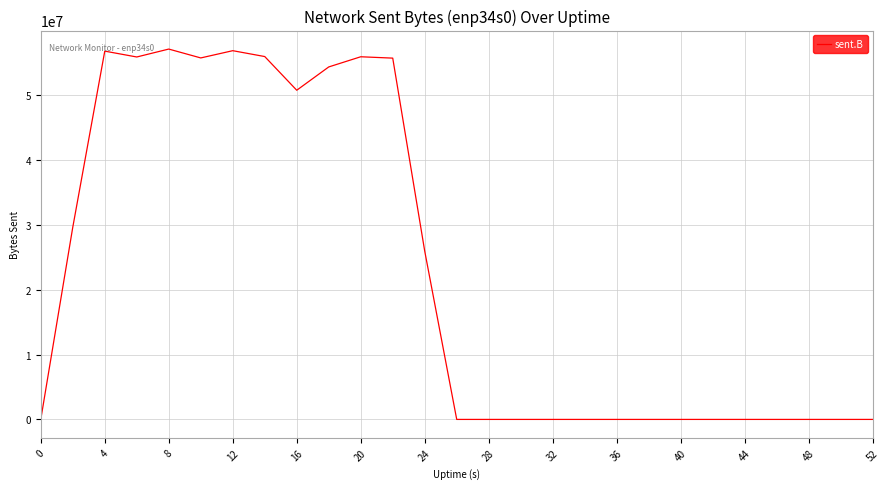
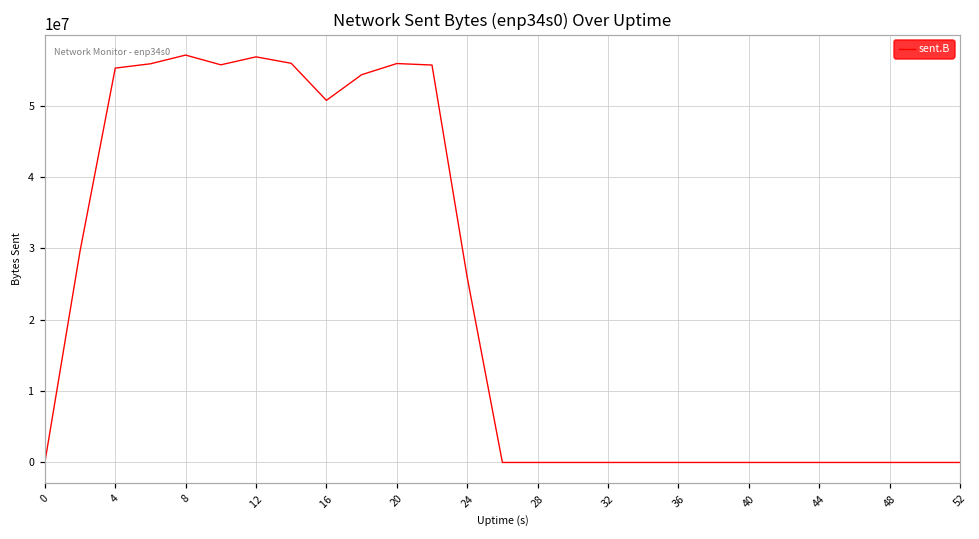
4: 57000000 -> 55000000
